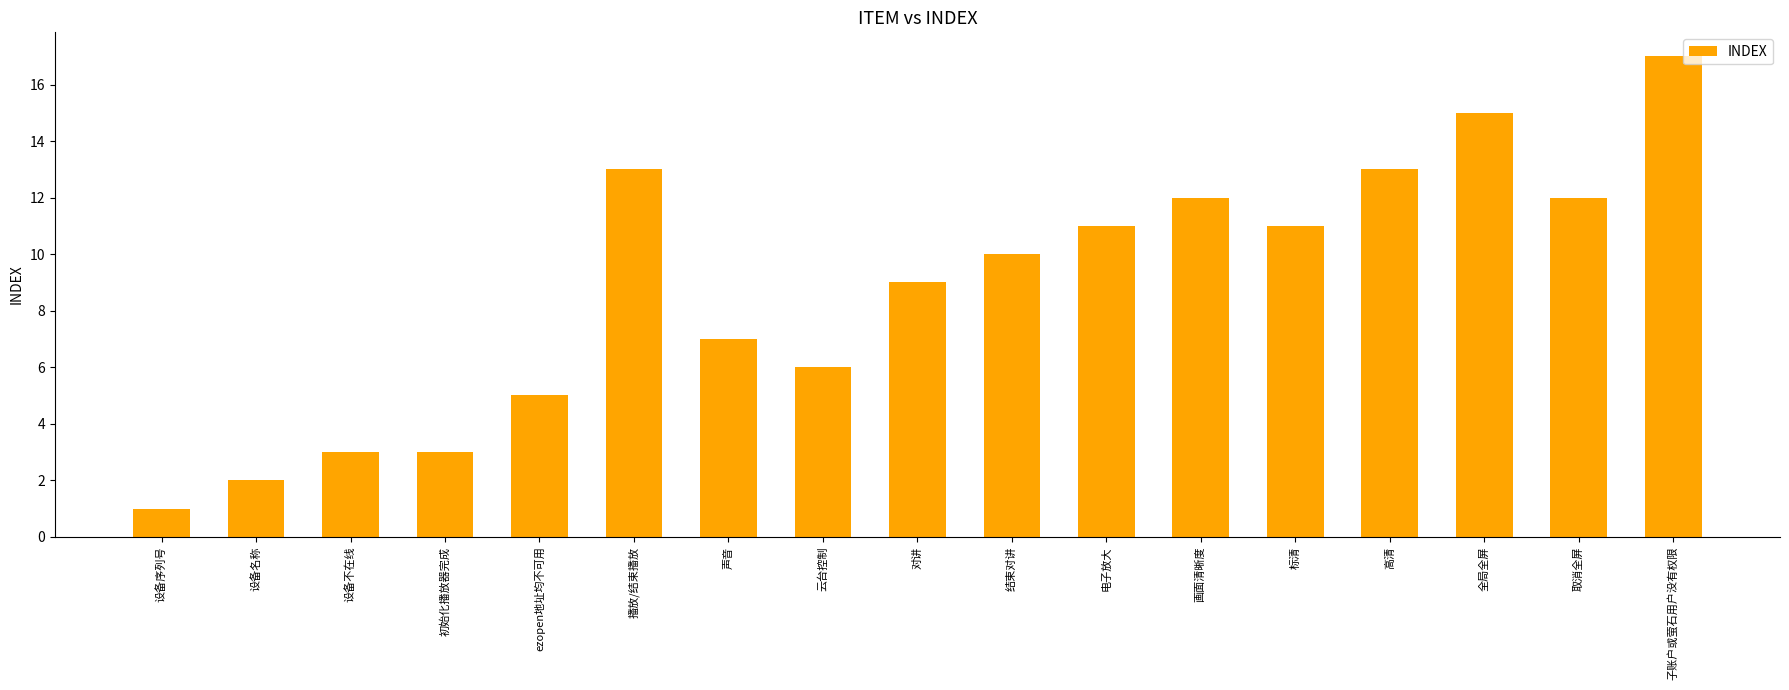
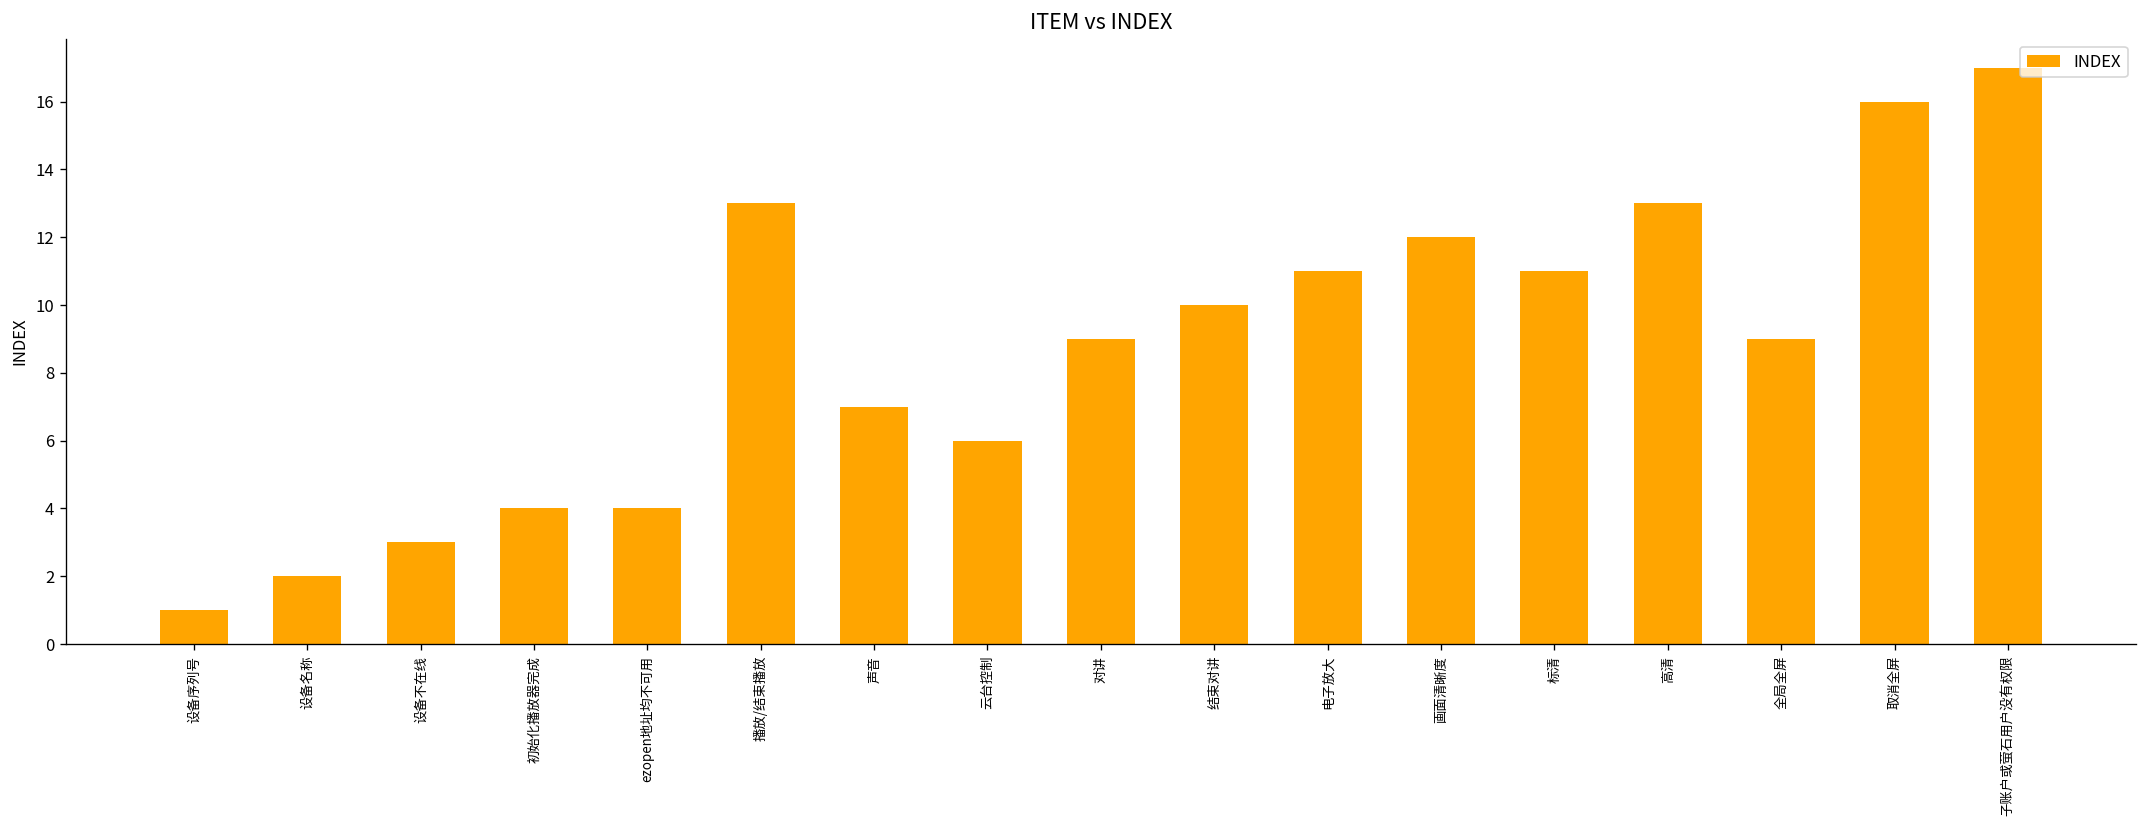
初始化播放器完成: 3 -> 4
ezopen地址均不可用: 5 -> 4
全局全屏: 15 -> 9
取消全屏: 12 -> 16
